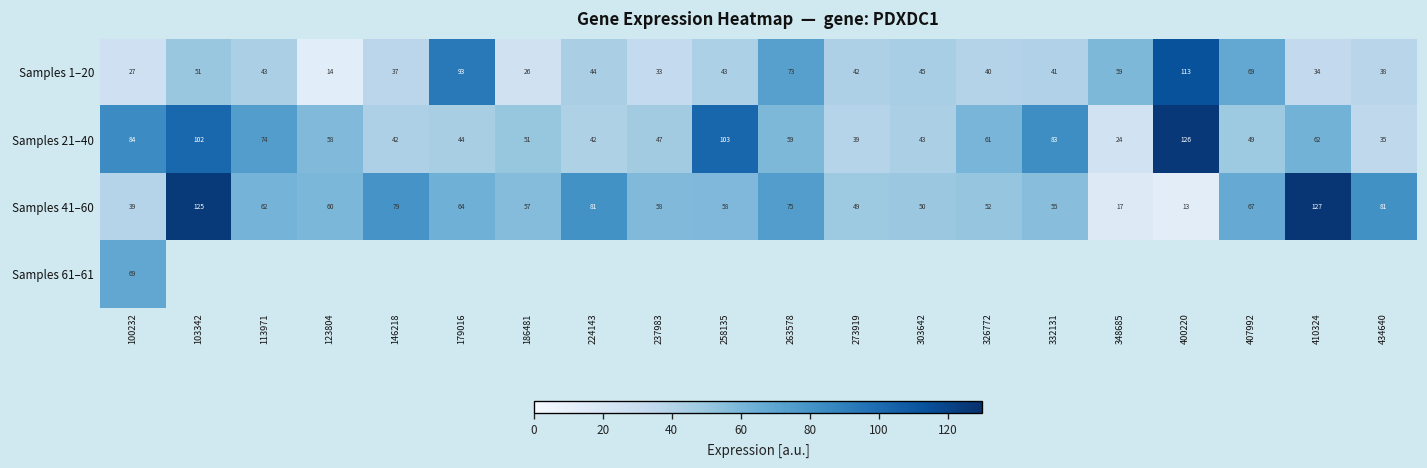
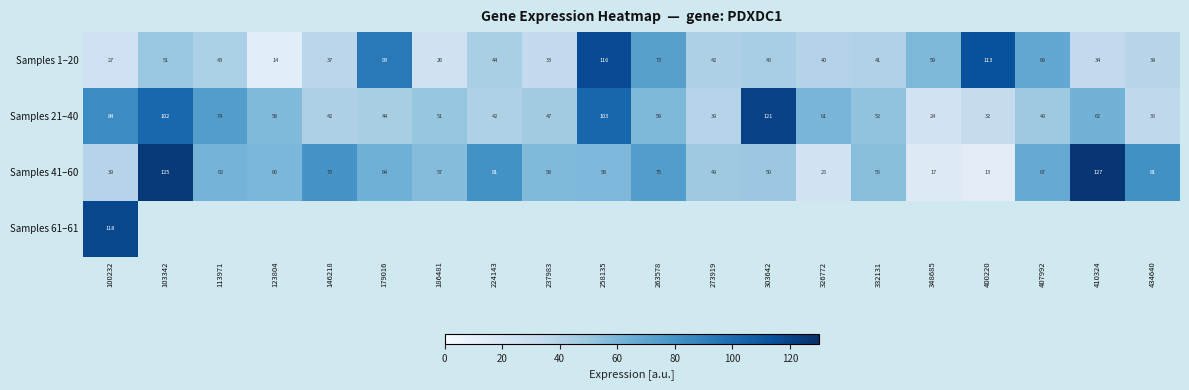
Samples 1–20, 258135: 43 -> 116
Samples 21–40, 303642: 43 -> 121
Samples 21–40, 332131: 83 -> 52
Samples 21–40, 400220: 126 -> 32
Samples 41–60, 326772: 52 -> 25
Samples 61–61, 100232: 69 -> 118
